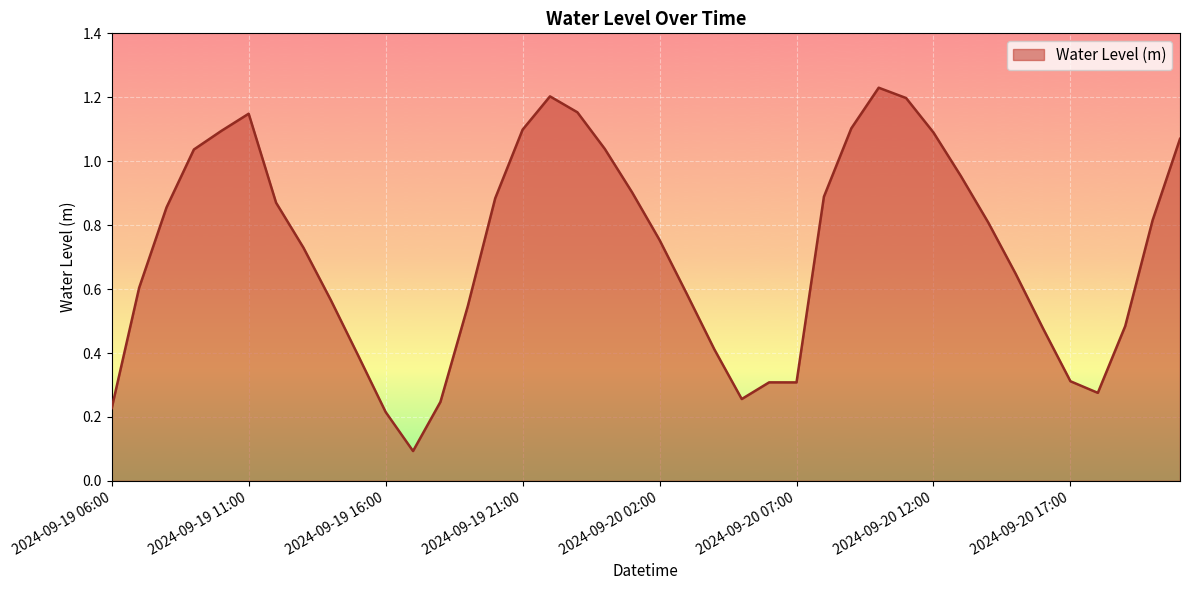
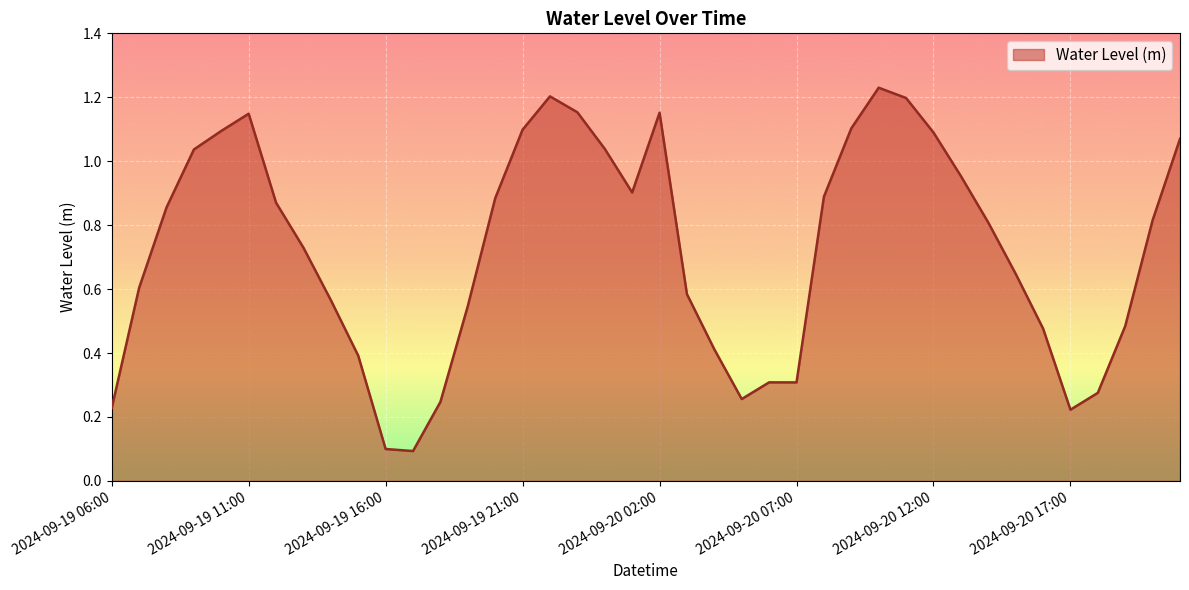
2024-09-19 16:00: 0.22 -> 0.10
2024-09-20 02:00: 0.75 -> 1.15
2024-09-20 17:00: 0.31 -> 0.22
